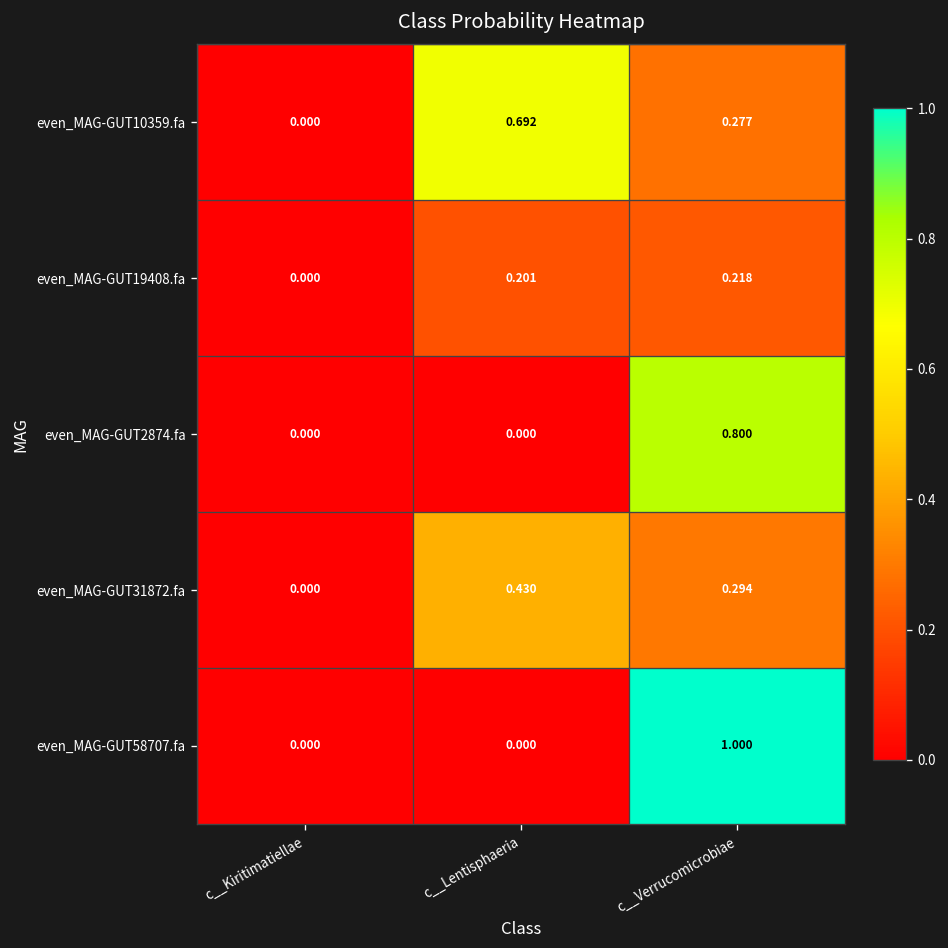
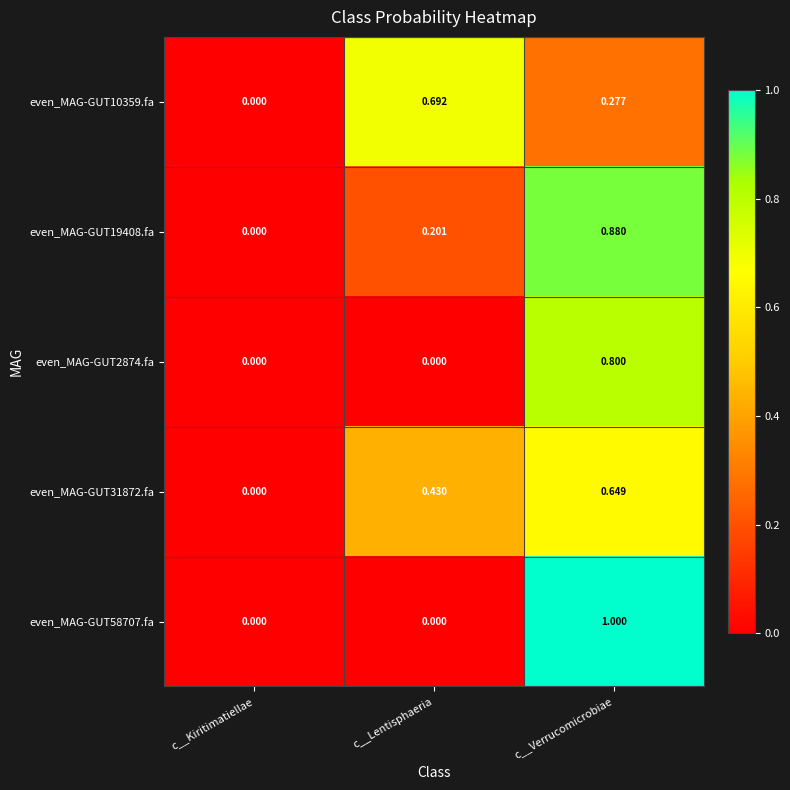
even_MAG-GUT19408.fa, c__Verrucomicrobiae: 0.218 -> 0.880
even_MAG-GUT31872.fa, c__Verrucomicrobiae: 0.294 -> 0.649
